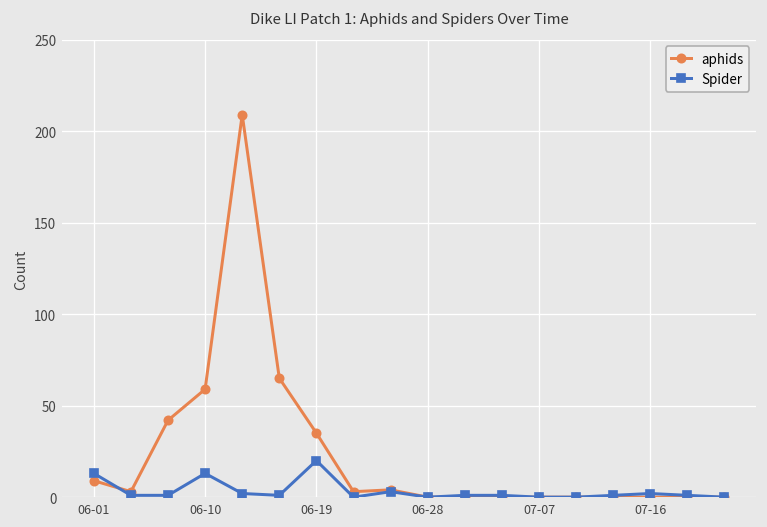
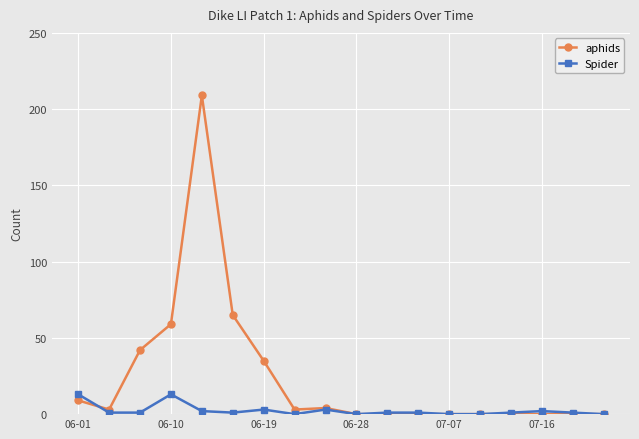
Spider, 06-19: 20 -> 3
